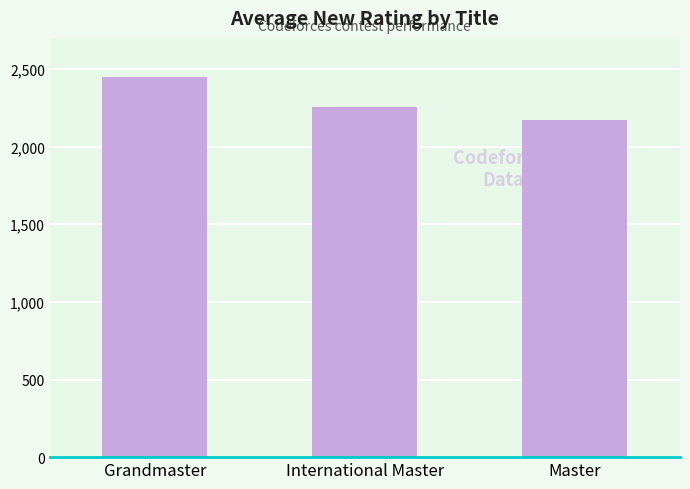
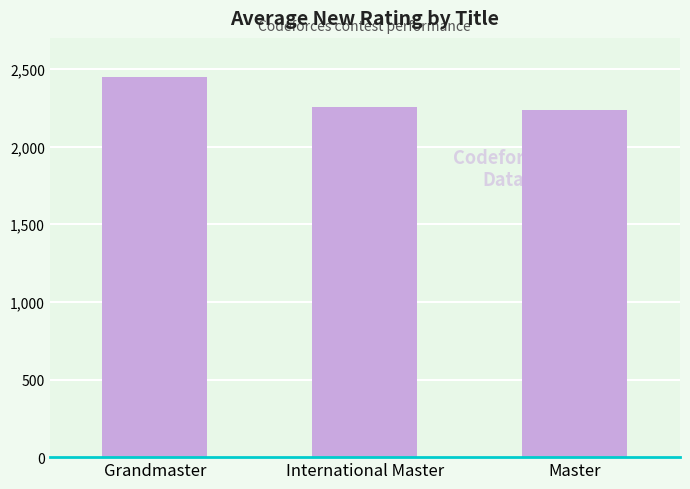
Master: 2,170 -> 2,240
